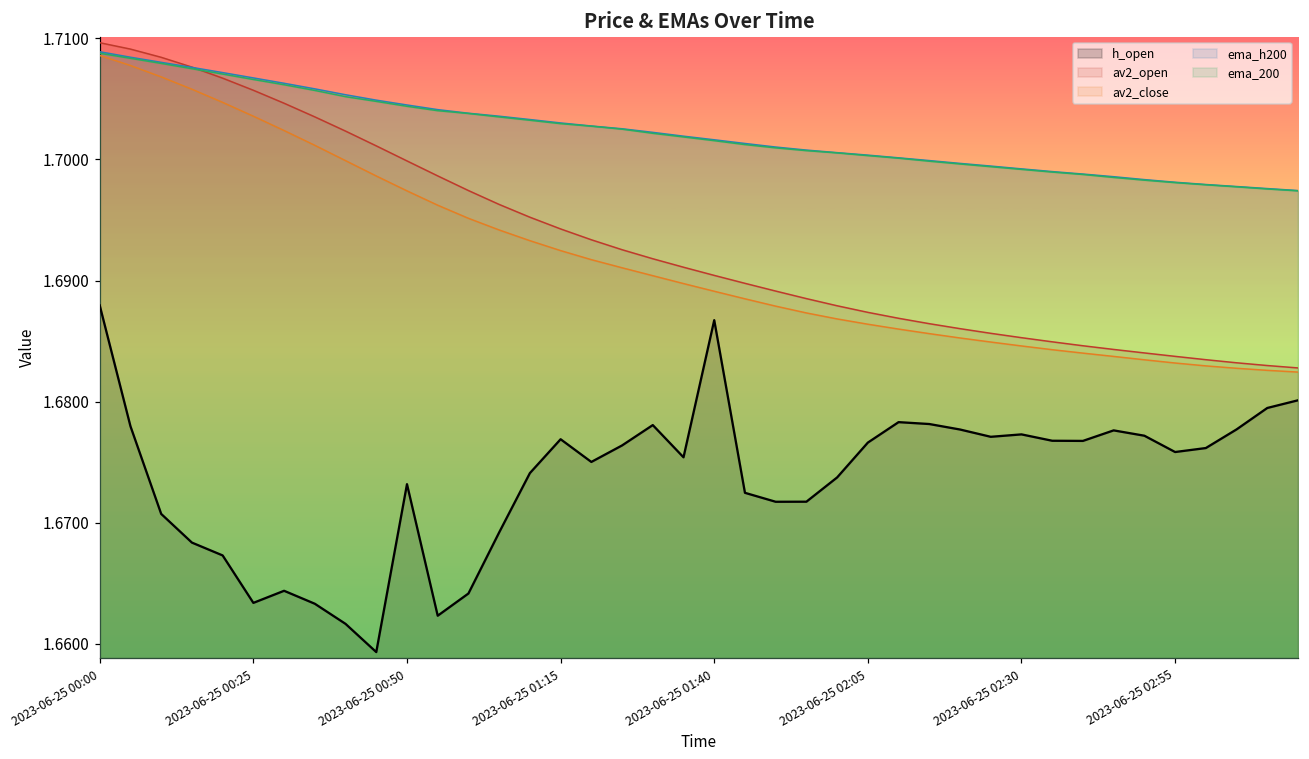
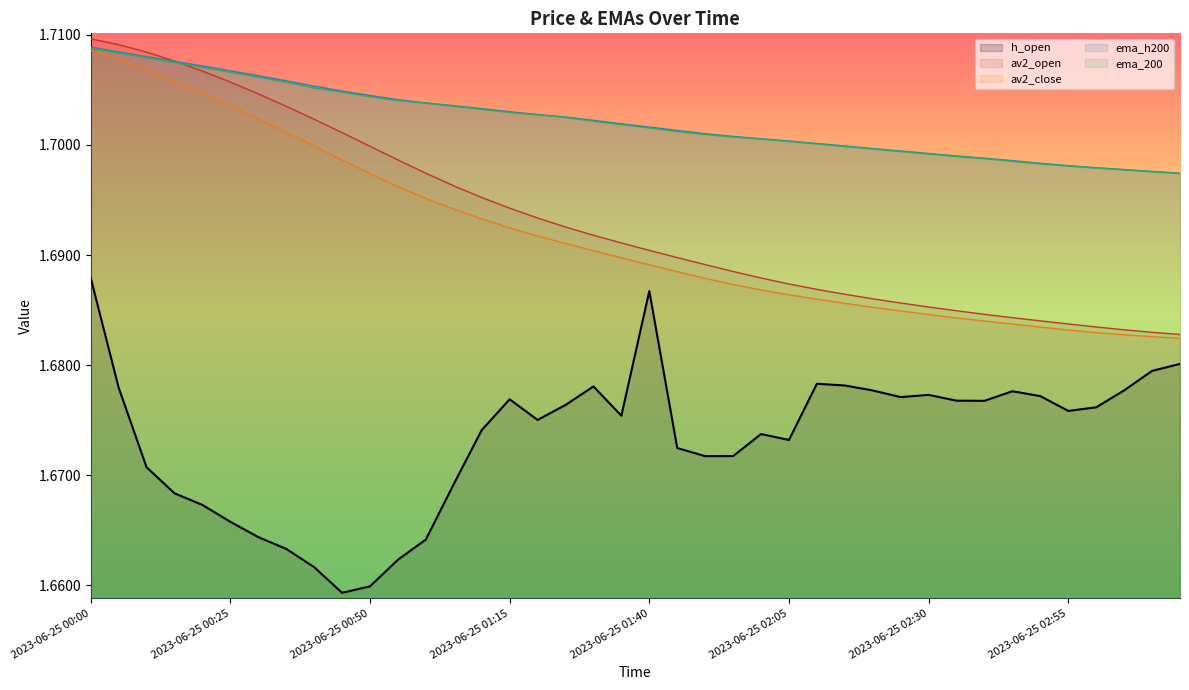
h_open, 2023-06-25 00:25: 1.6634 -> 1.6658
h_open, 2023-06-25 00:50: 1.6732 -> 1.6599
h_open, 2023-06-25 02:05: 1.6766 -> 1.6732
